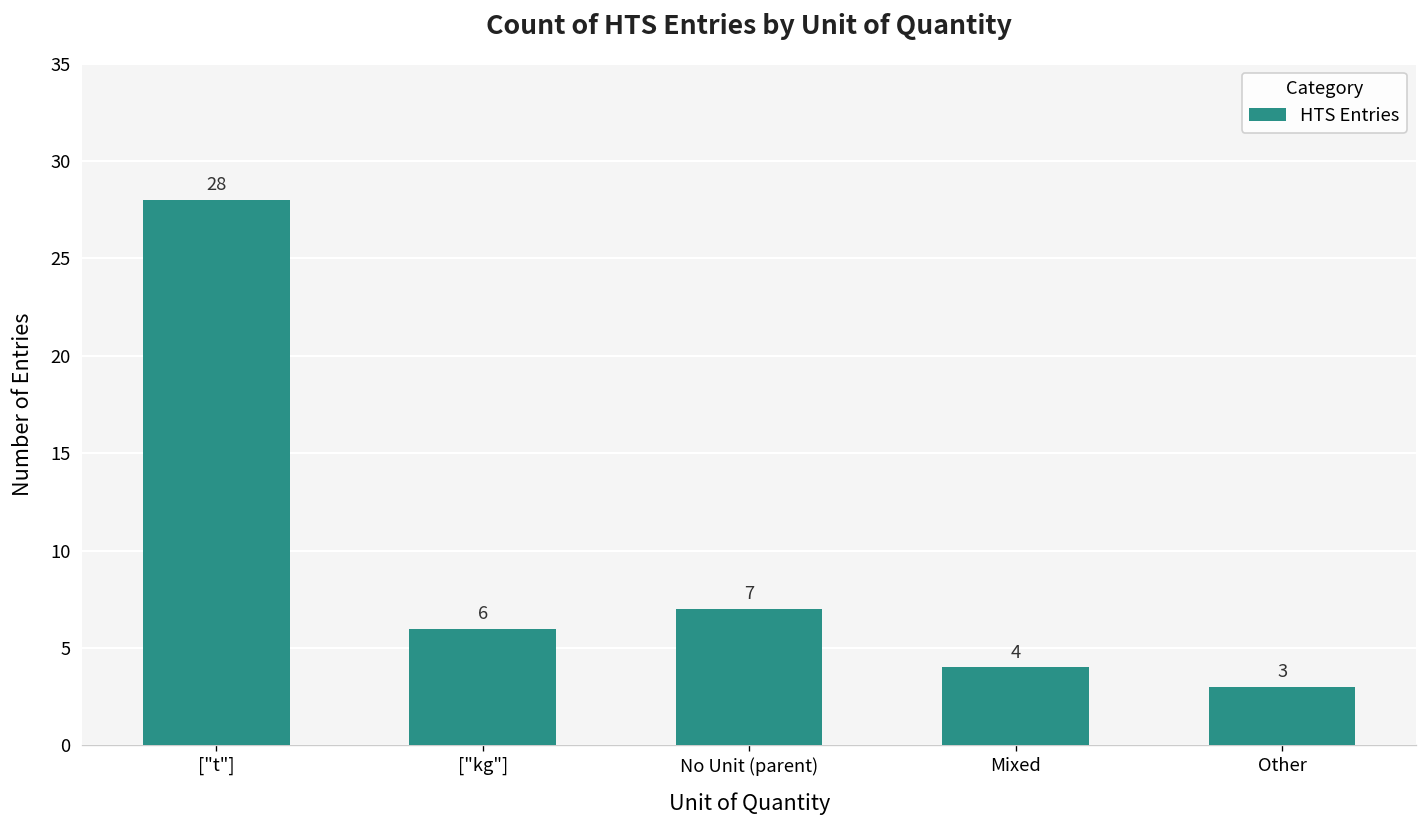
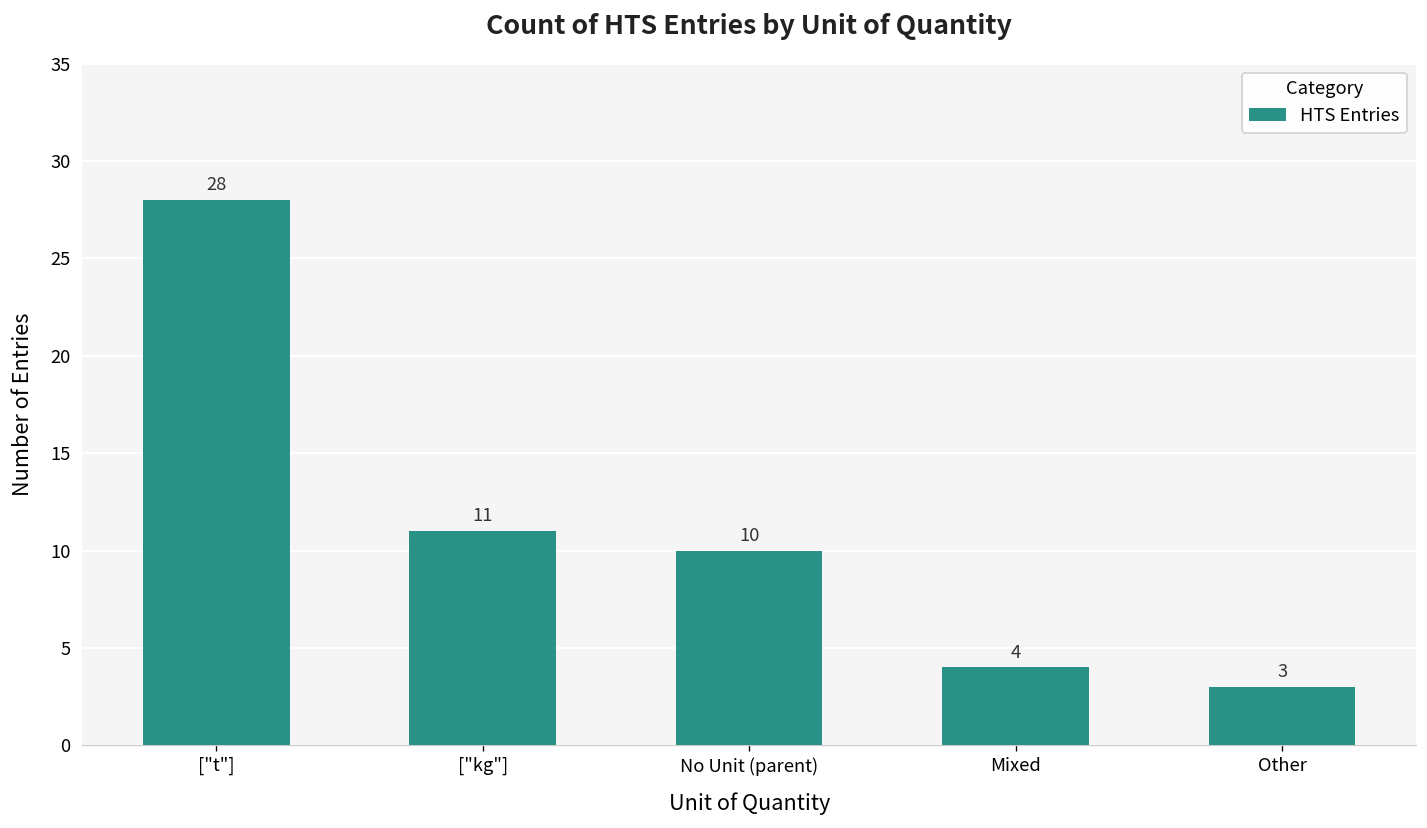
["kg"]: 6 -> 11
No Unit (parent): 7 -> 10
